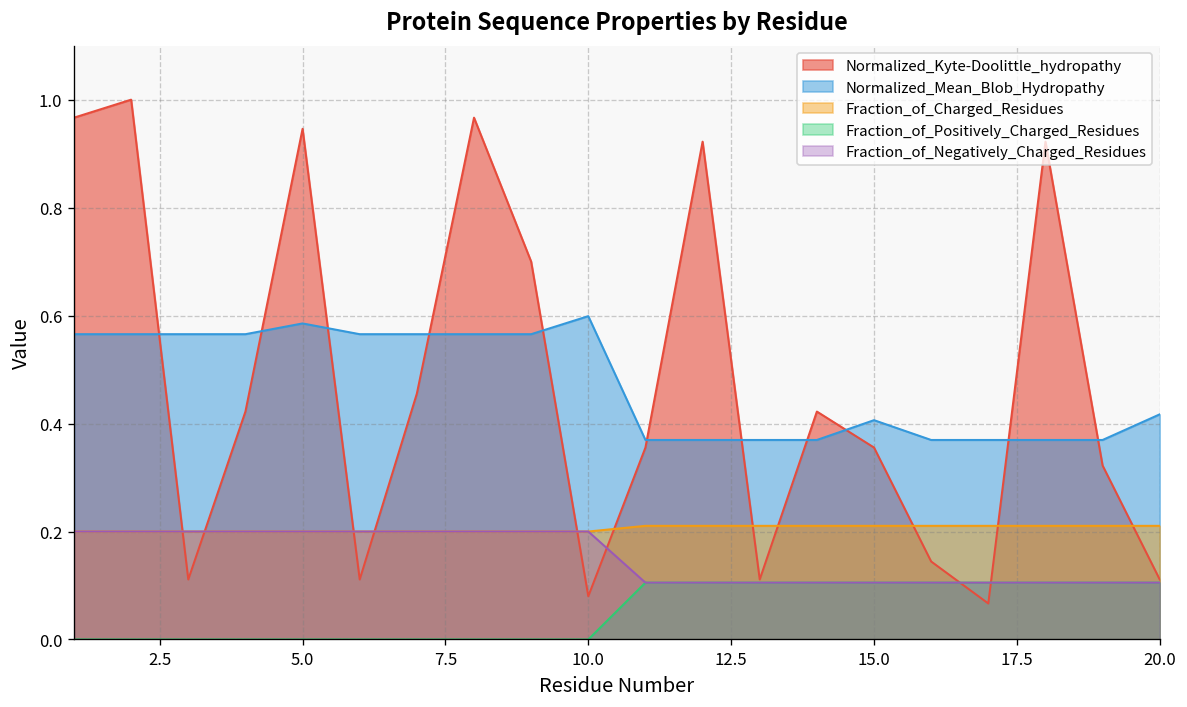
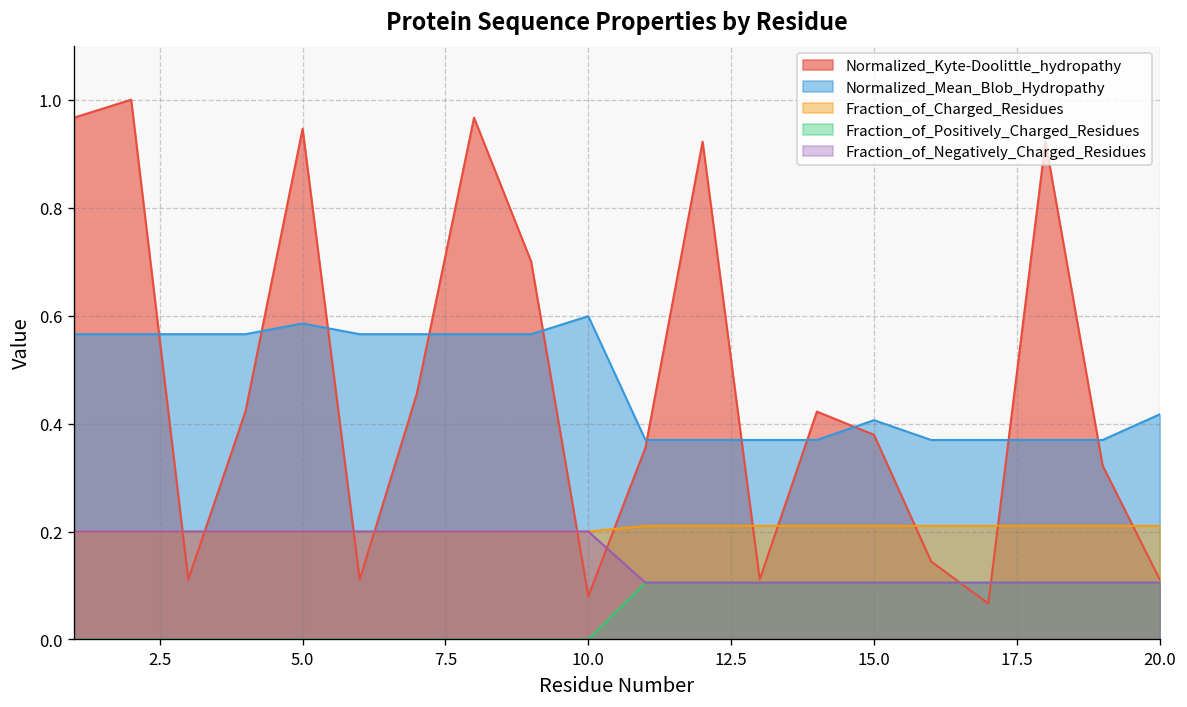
Normalized_Kyte-Doolittle_hydropathy, 15.0: 0.36 -> 0.38
